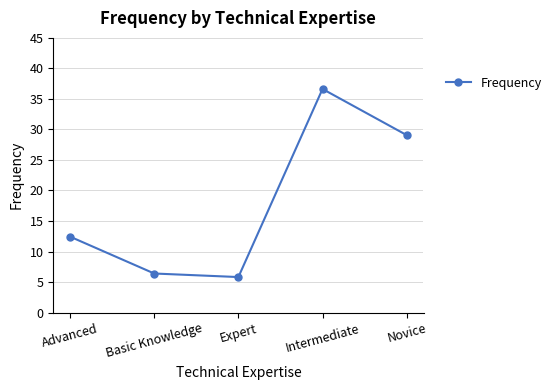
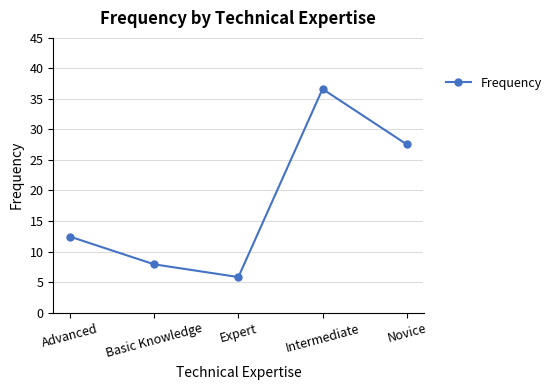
Basic Knowledge: 6 -> 8
Novice: 29 -> 28
